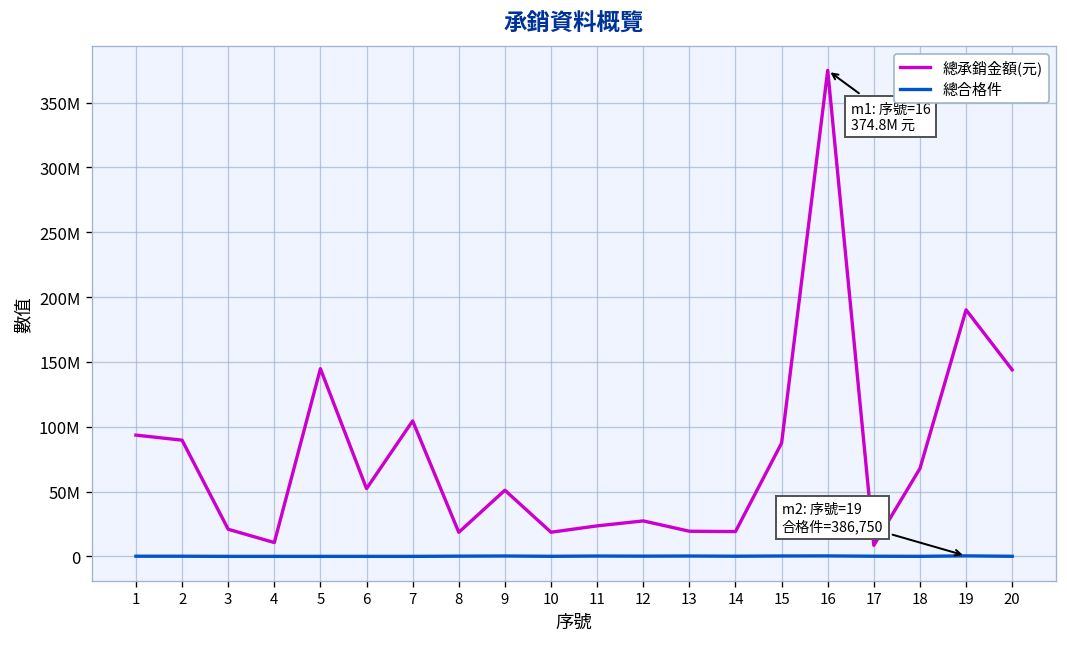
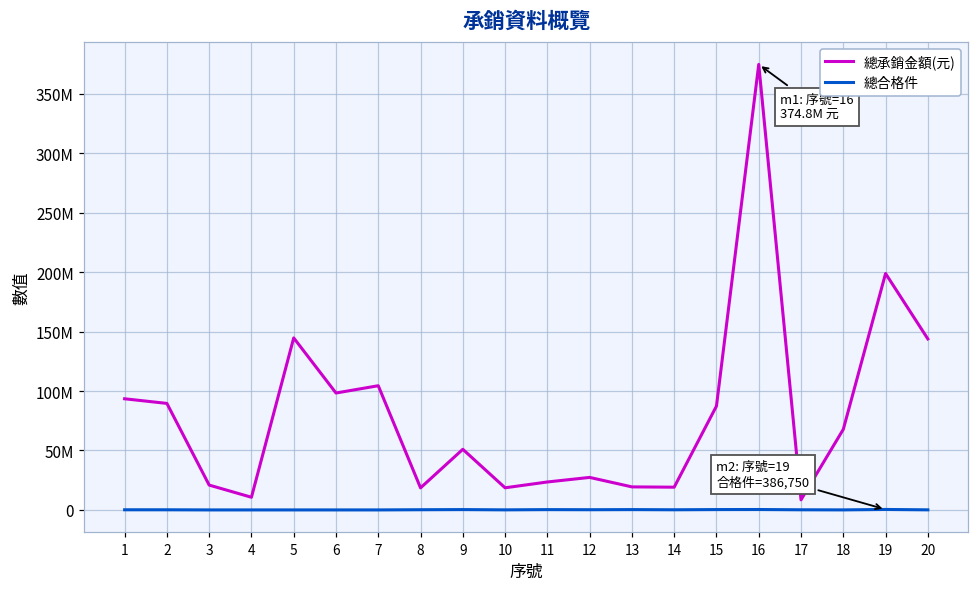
總承銷金額(元), 6: 52000000 -> 98000000
總承銷金額(元), 19: 190000000 -> 199000000
